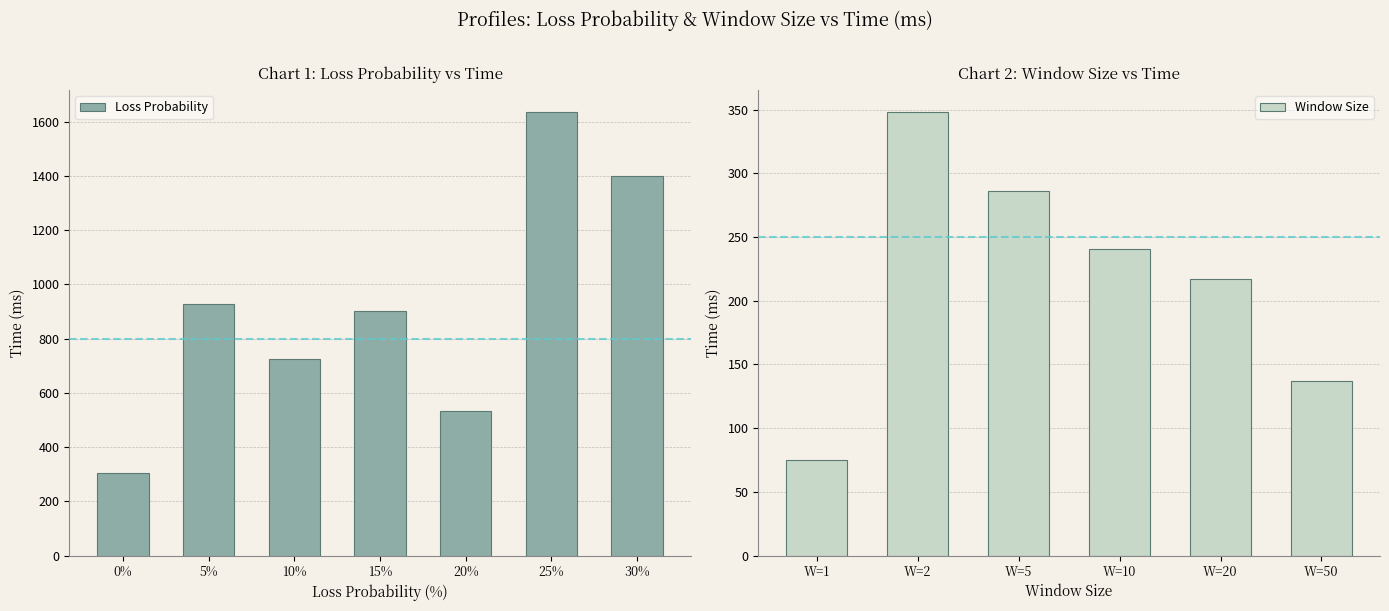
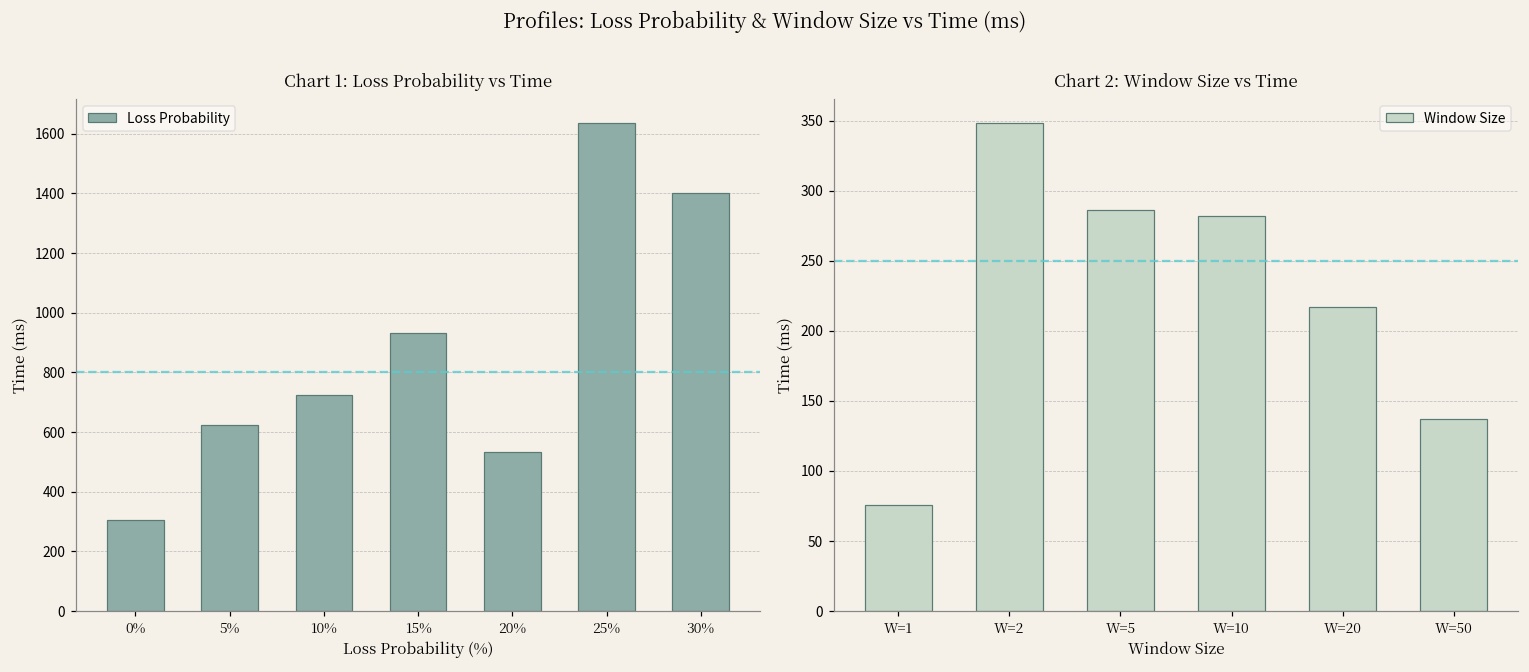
Chart 1: Loss Probability vs Time, 5%: 930 -> 630
Chart 1: Loss Probability vs Time, 15%: 900 -> 930
Chart 2: Window Size vs Time, W=10: 241 -> 282
